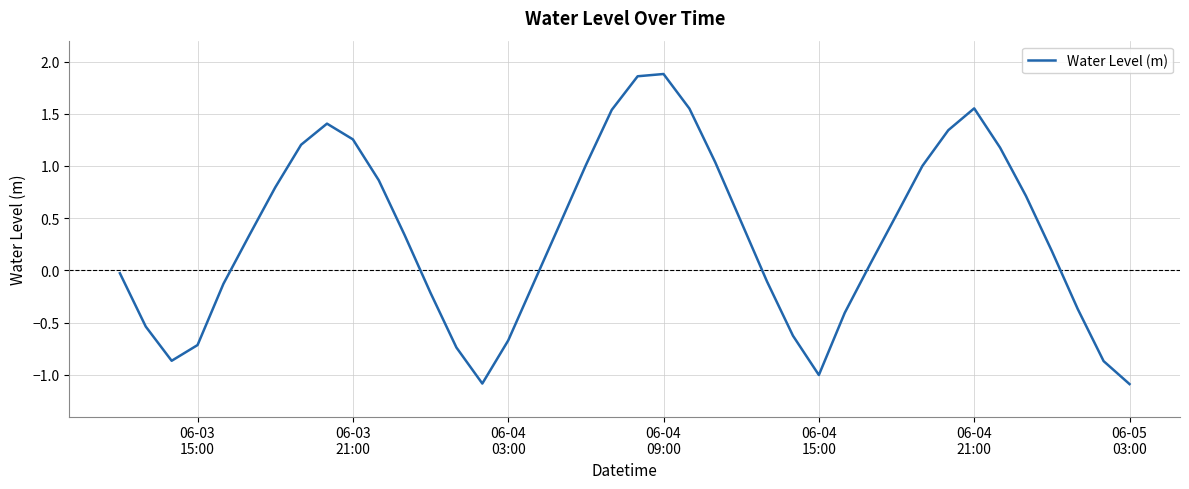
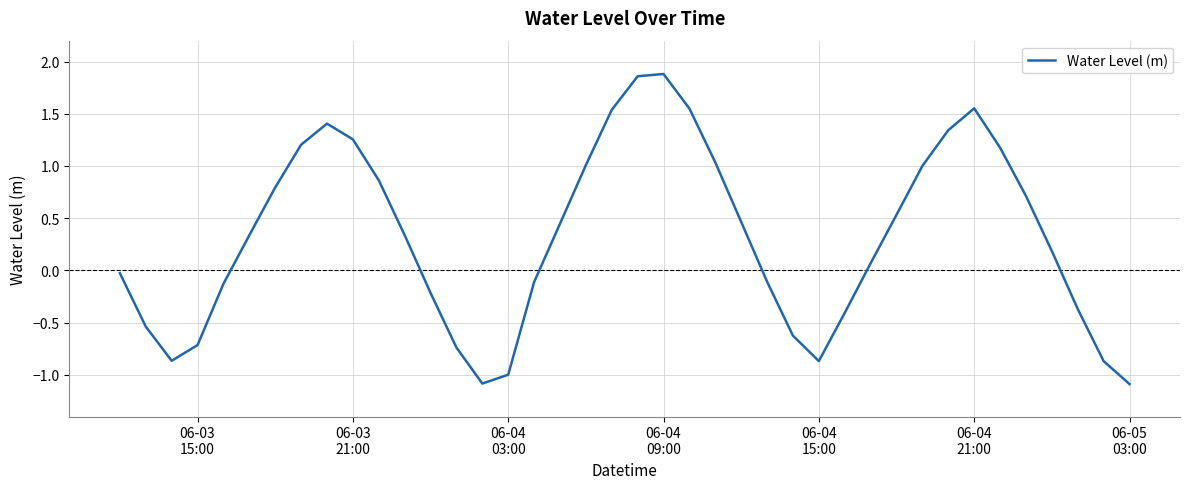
06-04 03:00: -0.67 -> -1.00
06-04 15:00: -1.00 -> -0.87
